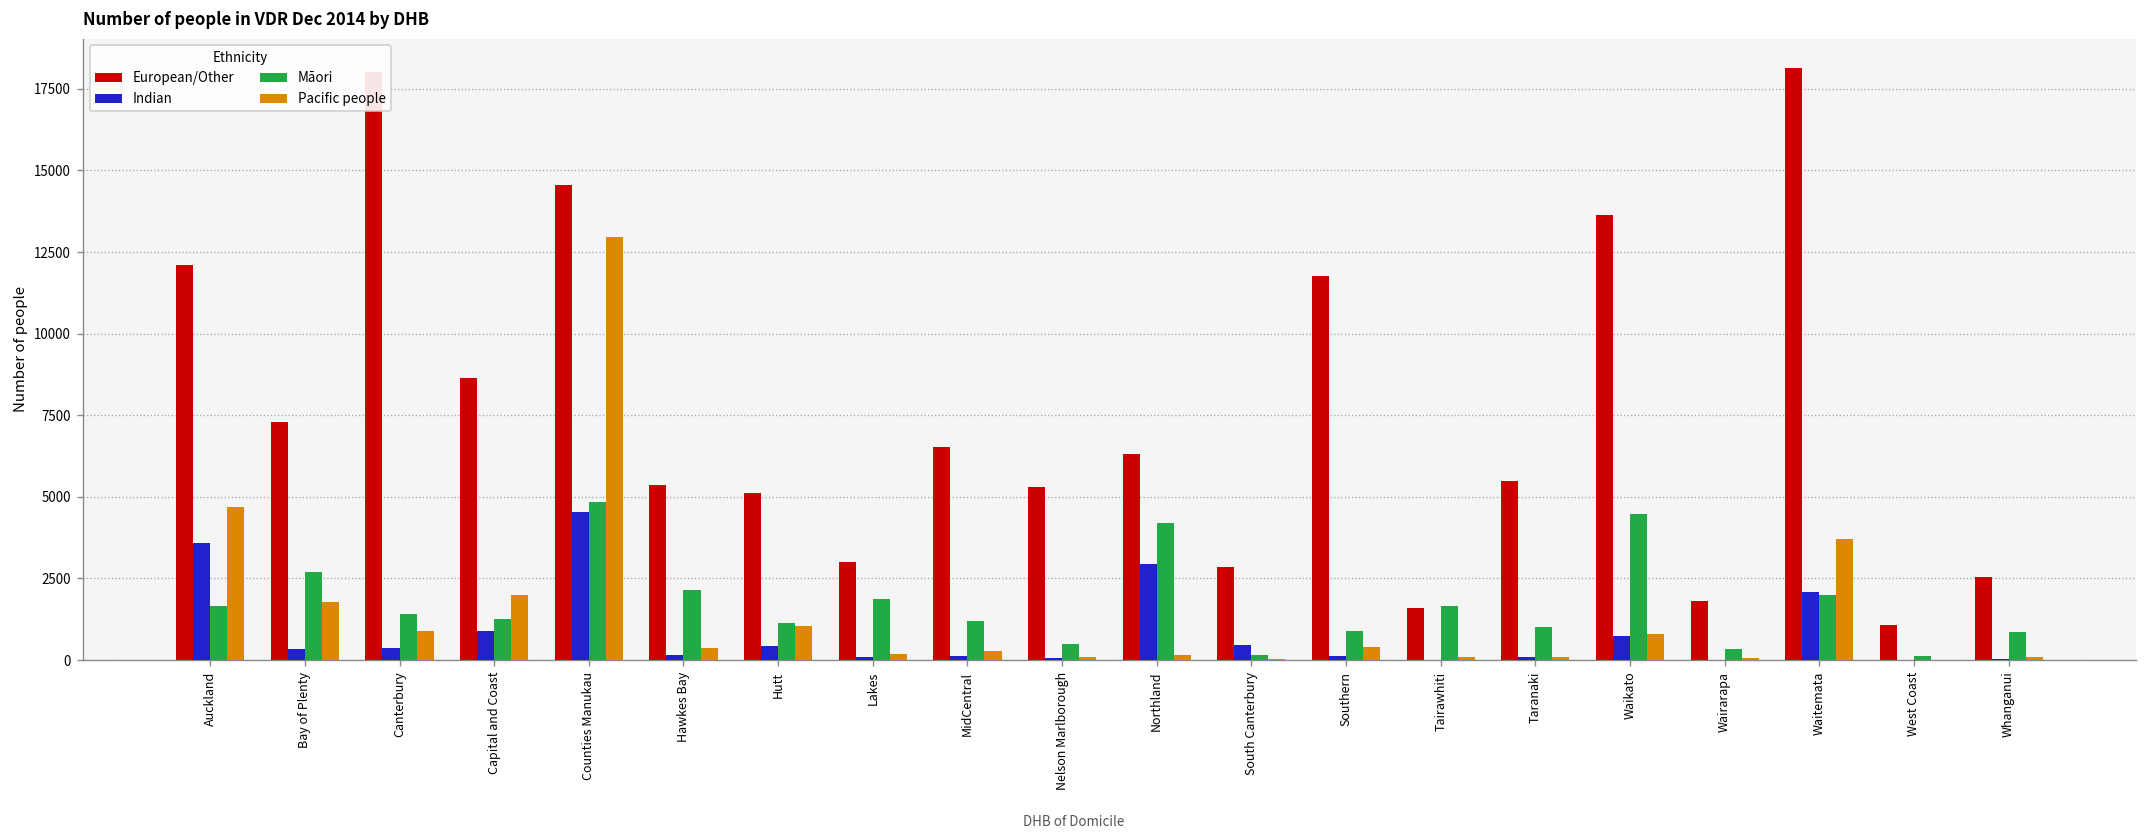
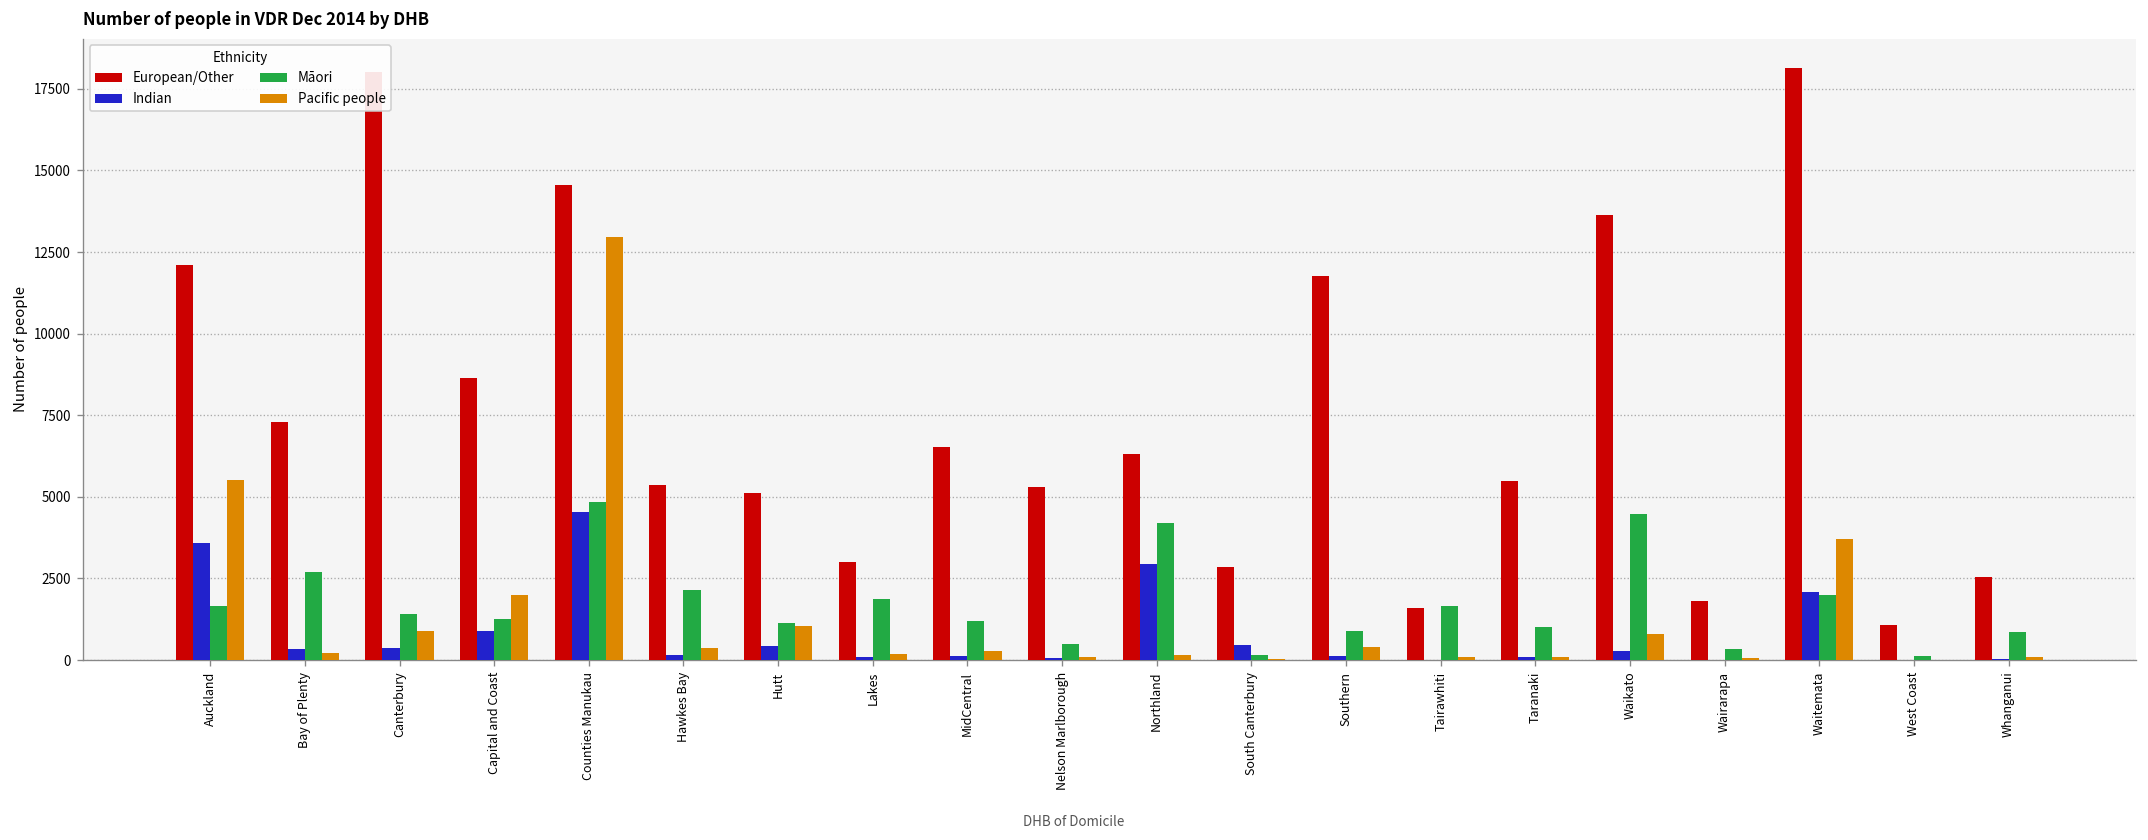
Pacific people, Auckland: 4700 -> 5500
Pacific people, Bay of Plenty: 1800 -> 200
Indian, Waikato: 700 -> 300
